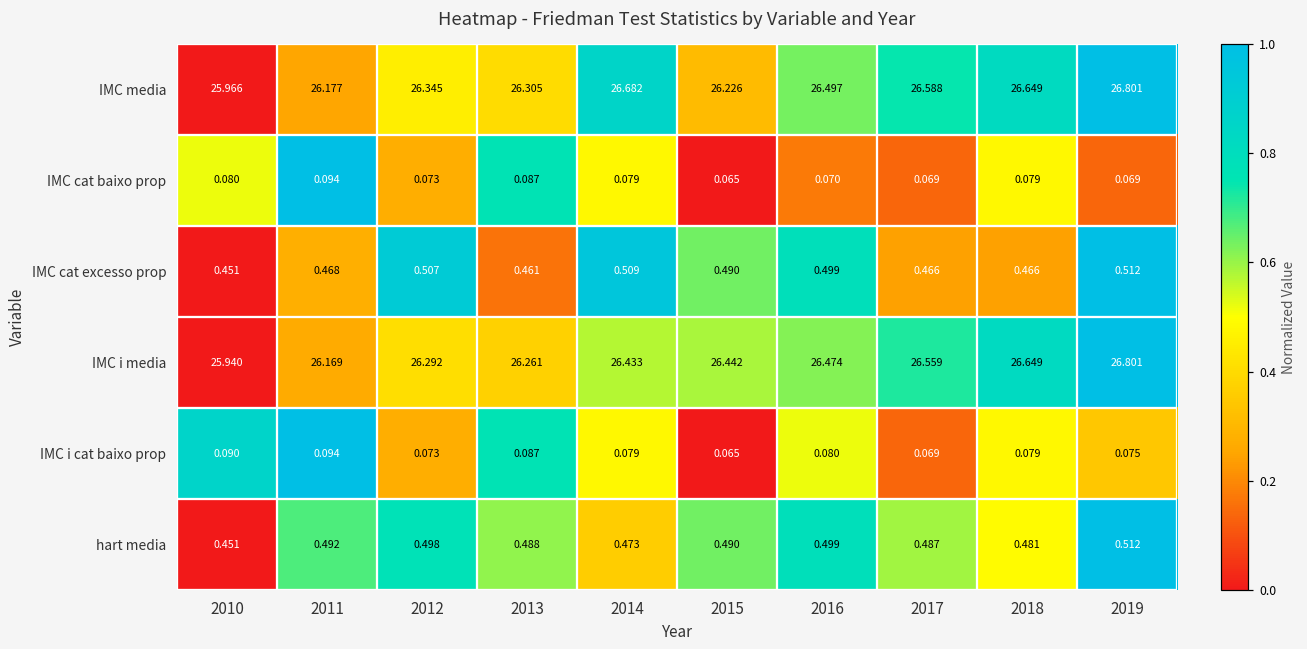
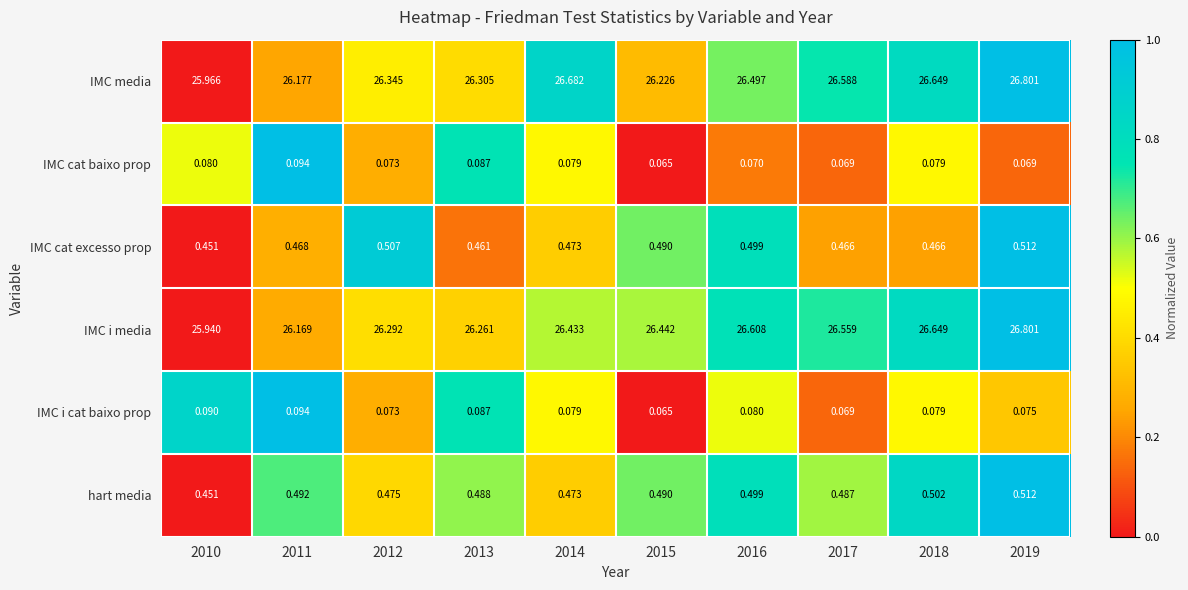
IMC cat excesso prop, 2014: 0.509 -> 0.473
IMC i media, 2016: 26.474 -> 26.608
hart media, 2012: 0.498 -> 0.475
hart media, 2018: 0.481 -> 0.502
